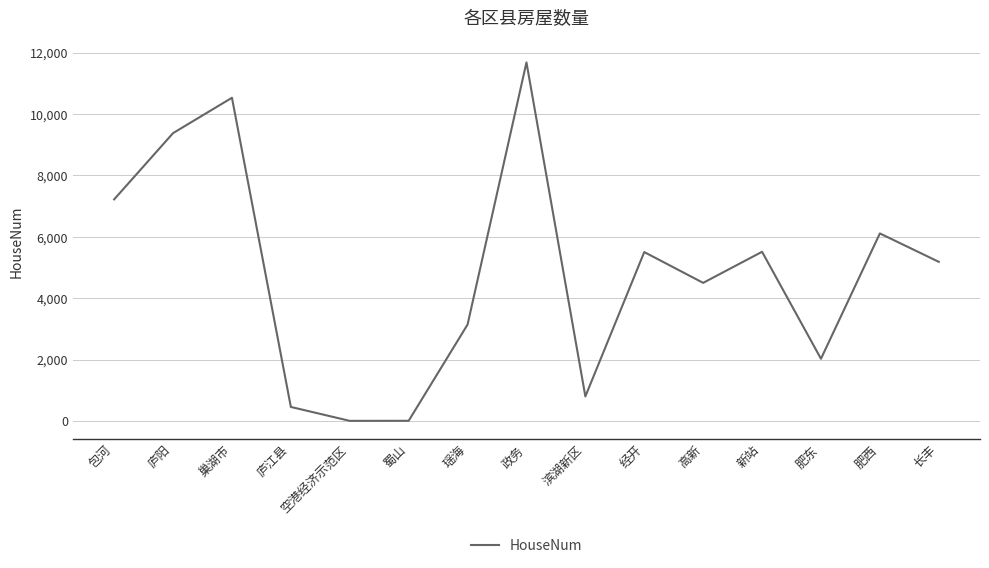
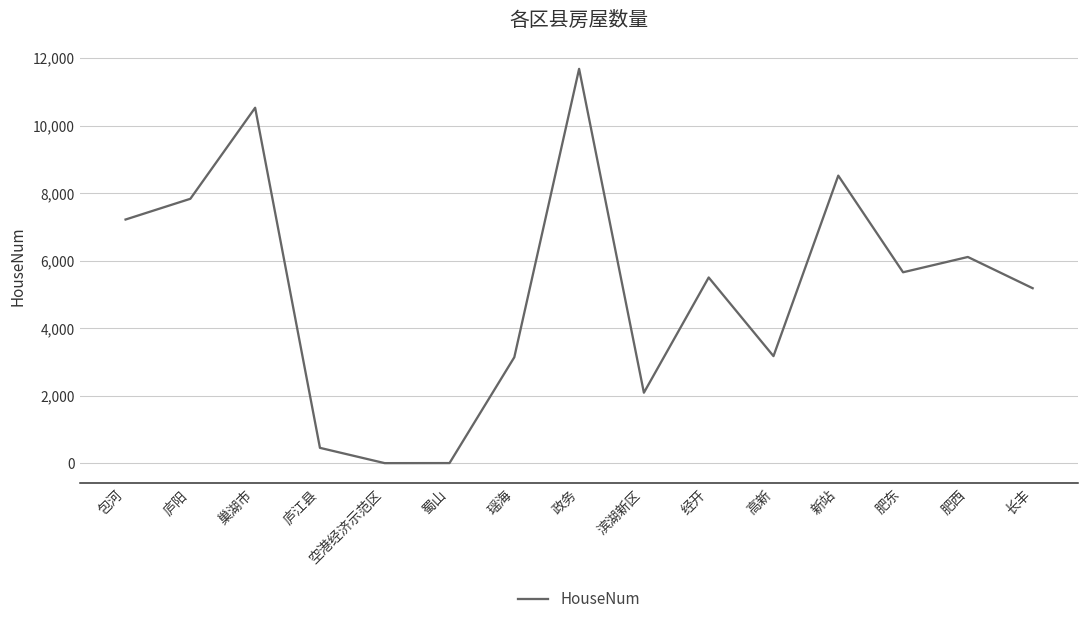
庐阳: 9,400 -> 7,800
滨湖新区: 800 -> 2,100
高新: 4,500 -> 3,200
新站: 5,500 -> 8,500
肥东: 2,000 -> 5,700
